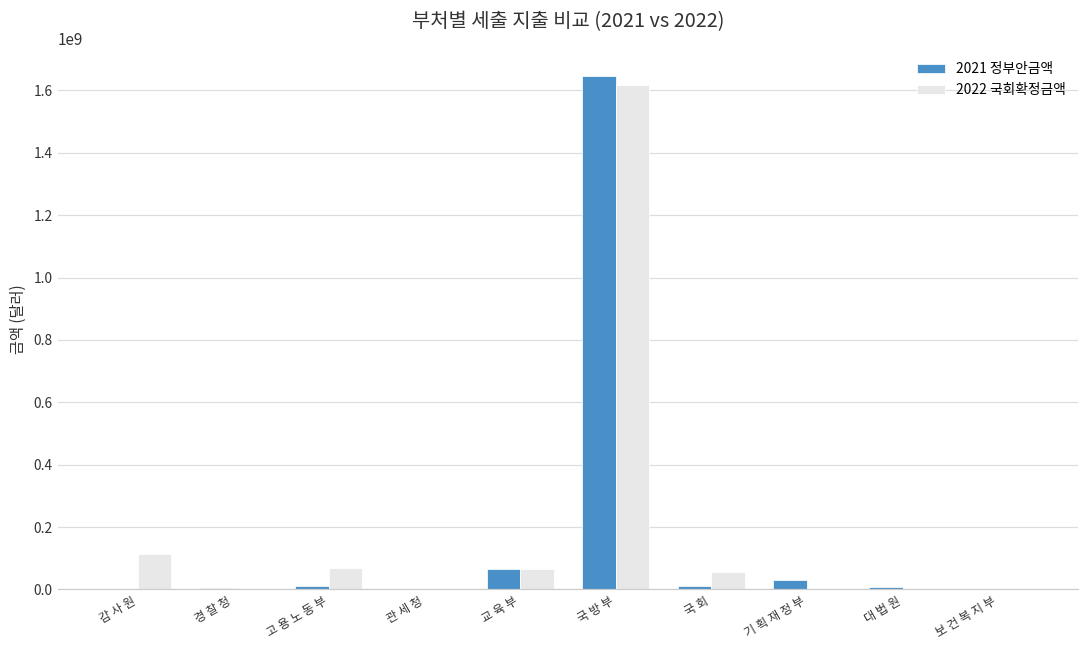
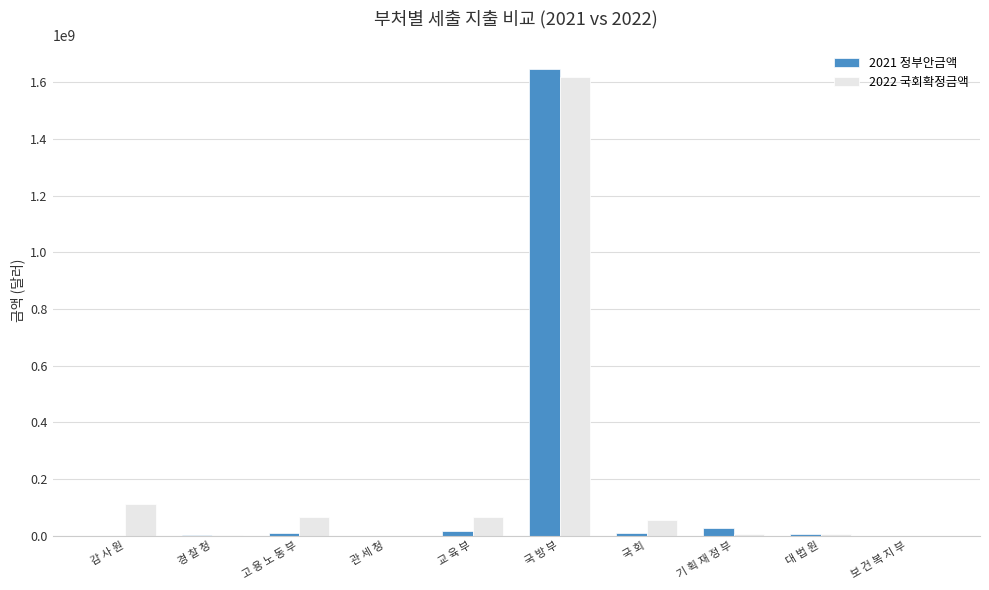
2021 정부안금액, 교 육 부: 70000000 -> 20000000
